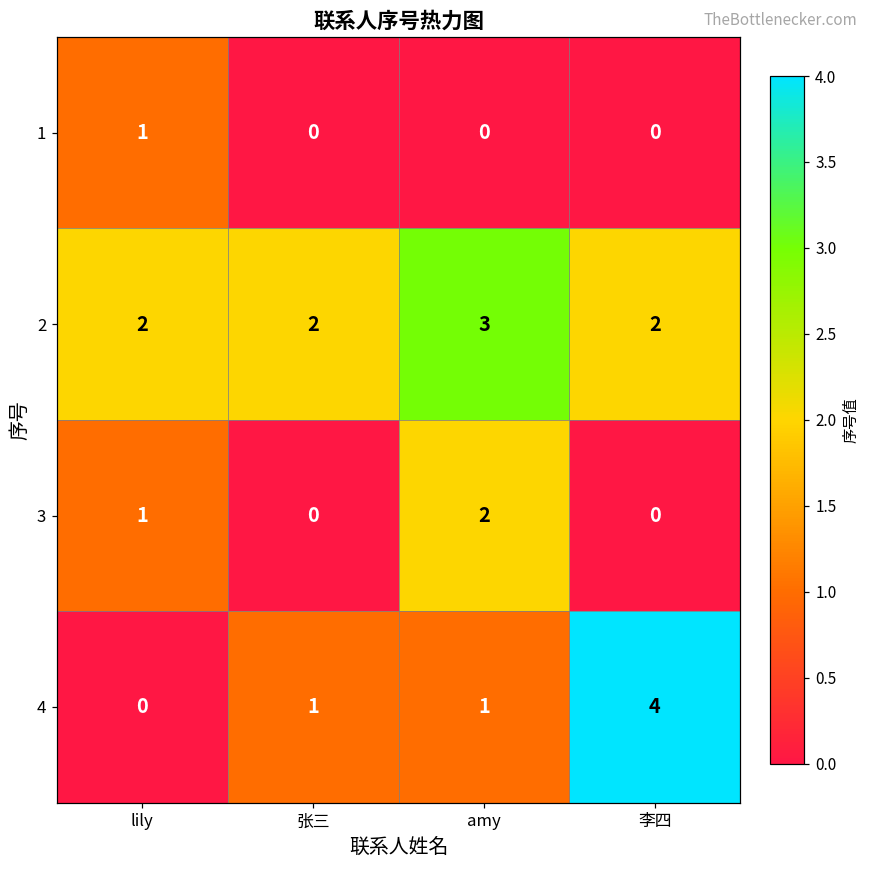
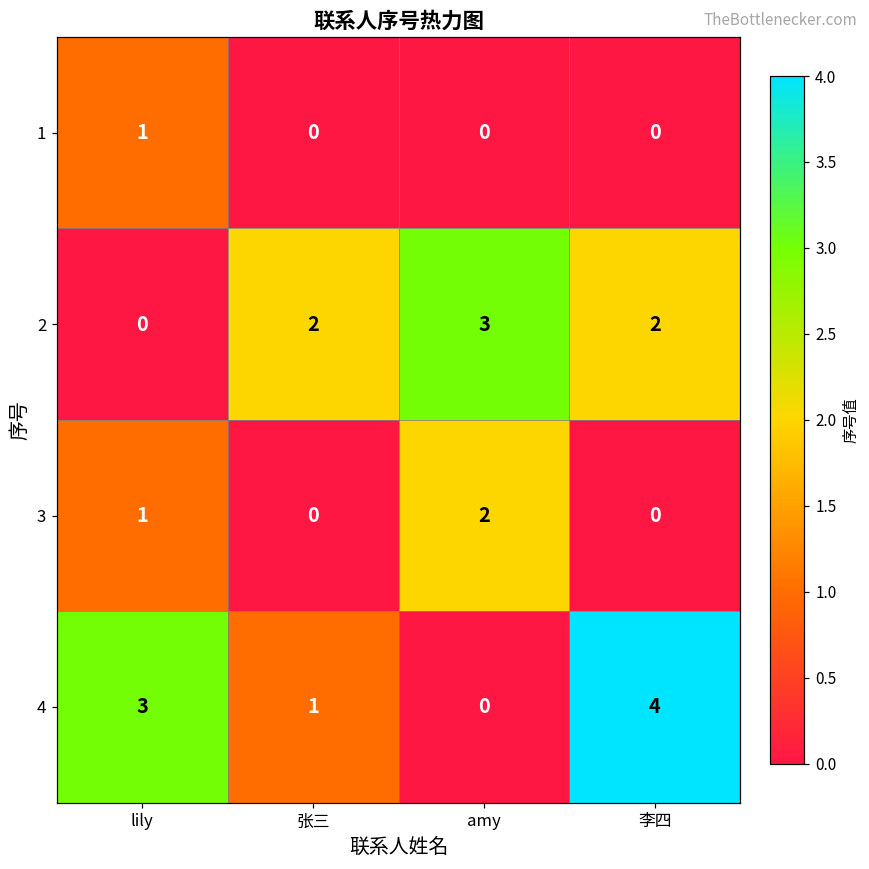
2, lily: 2 -> 0
4, lily: 0 -> 3
4, amy: 1 -> 0
